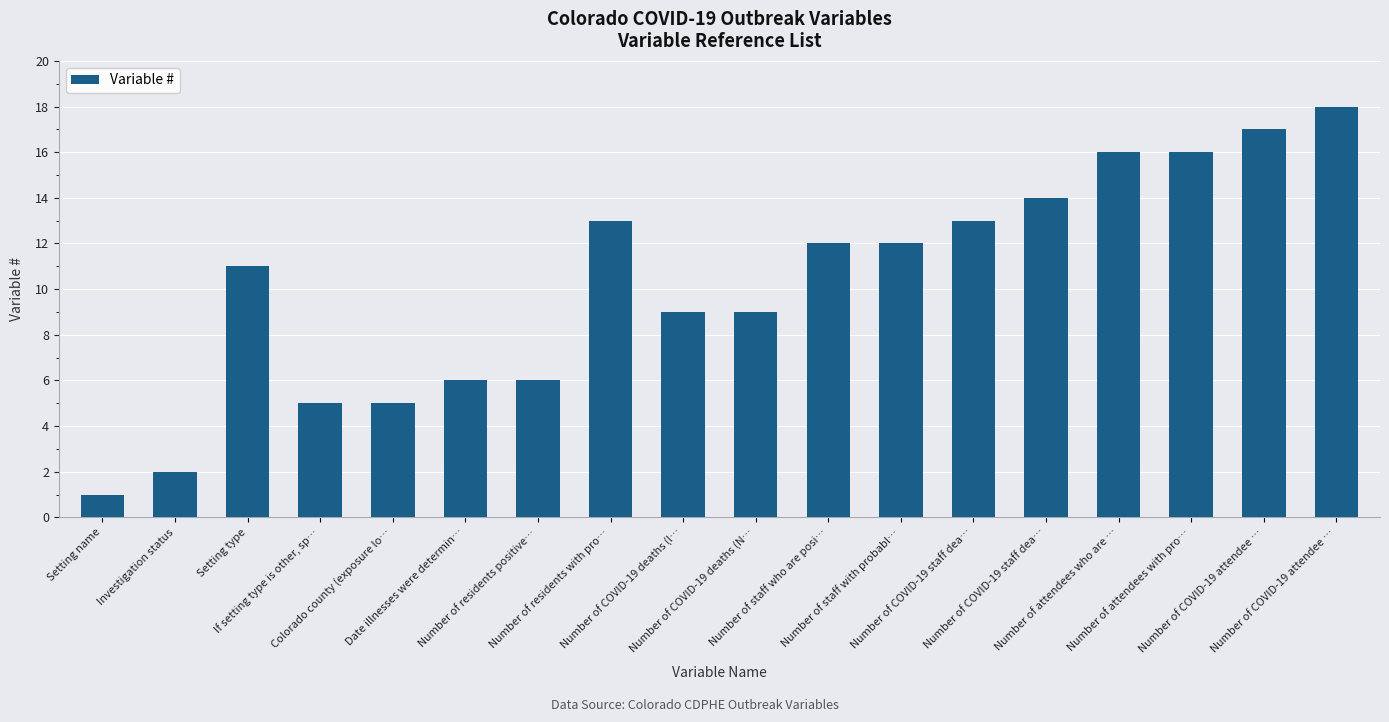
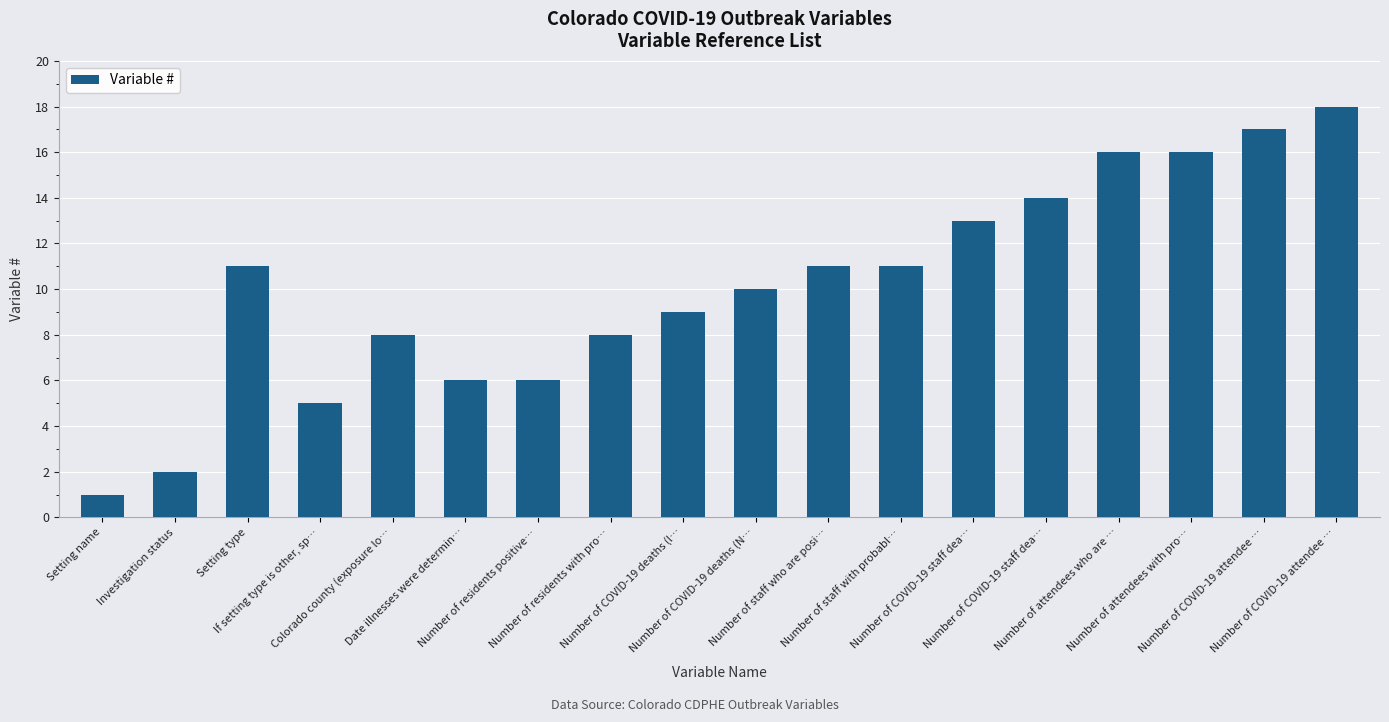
Colorado county (exposure lo…: 5 -> 8
Number of residents with pro…: 13 -> 8
Number of COVID-19 deaths (N…: 9 -> 10
Number of staff who are posi…: 12 -> 11
Number of staff with probabl…: 12 -> 11
